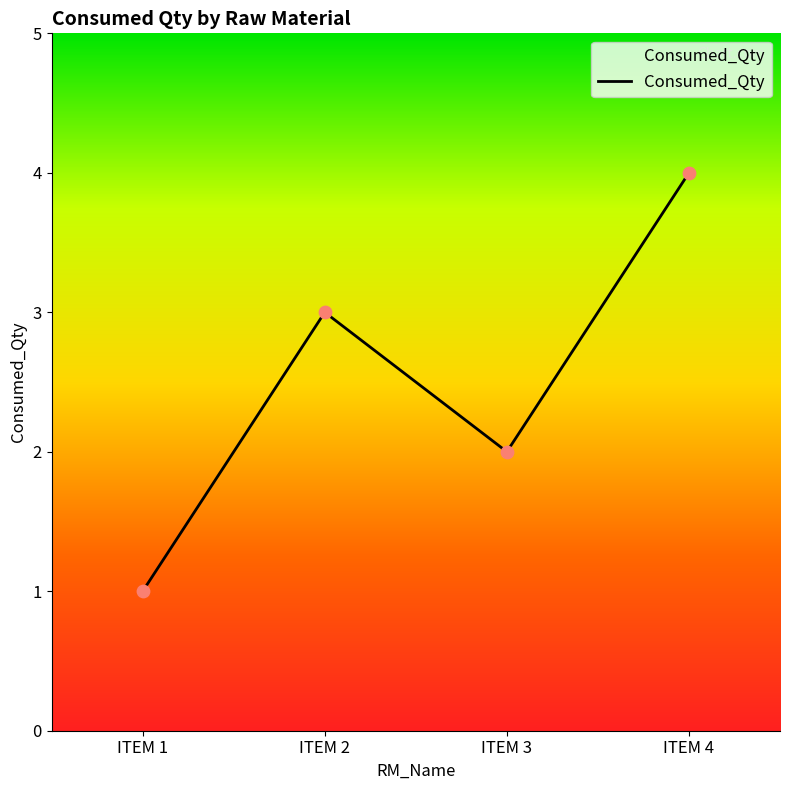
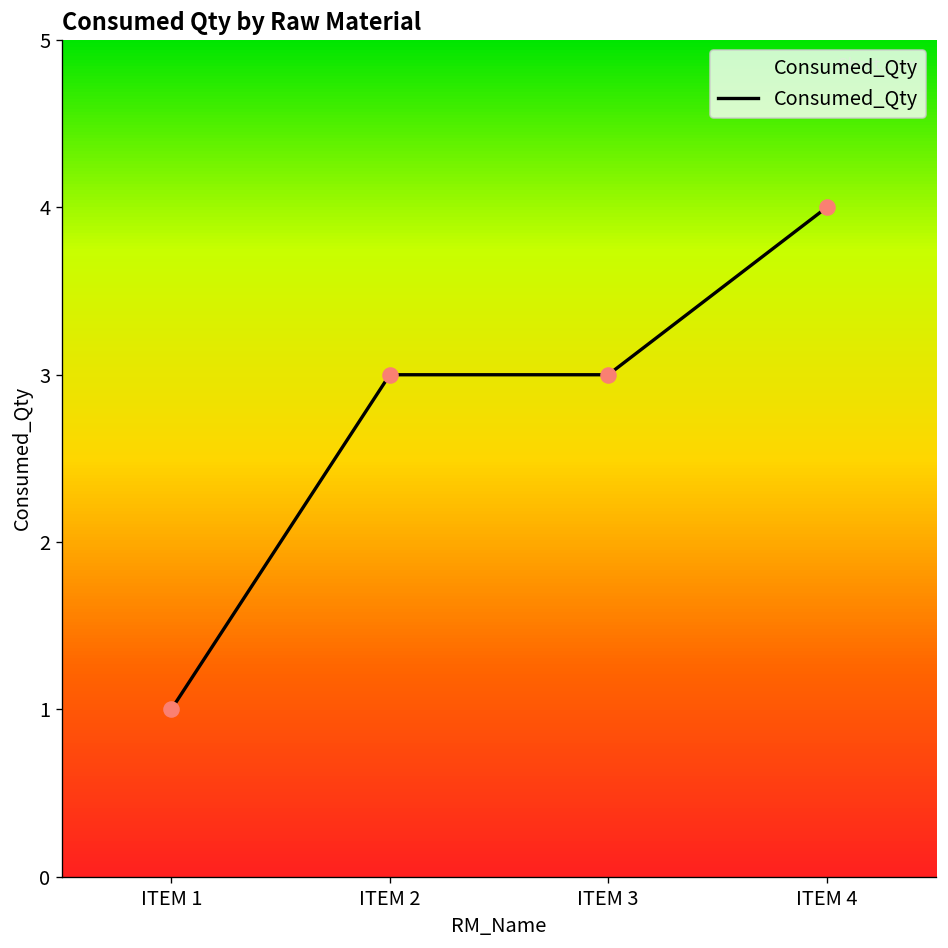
ITEM 3: 2 -> 3
